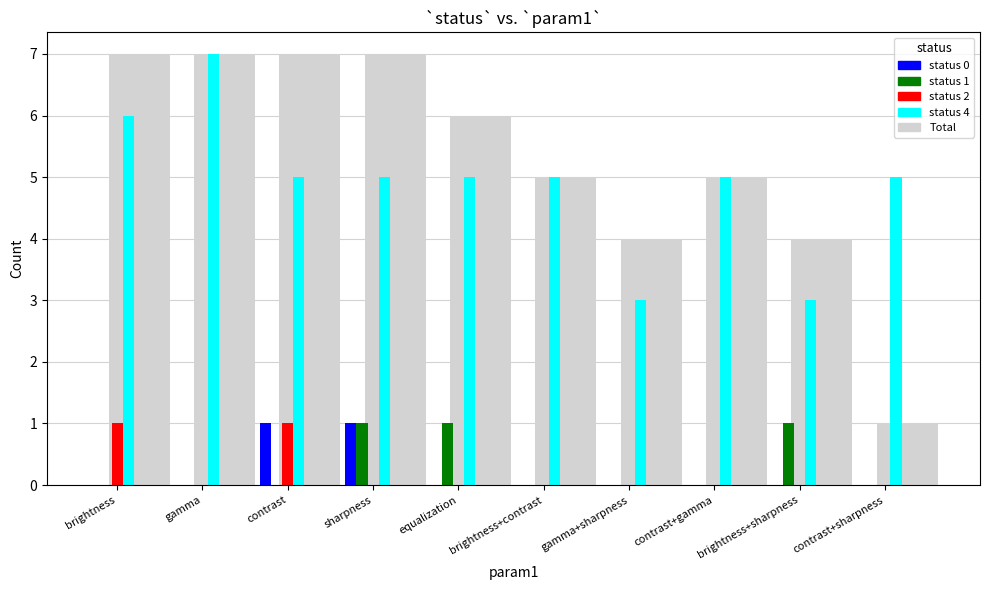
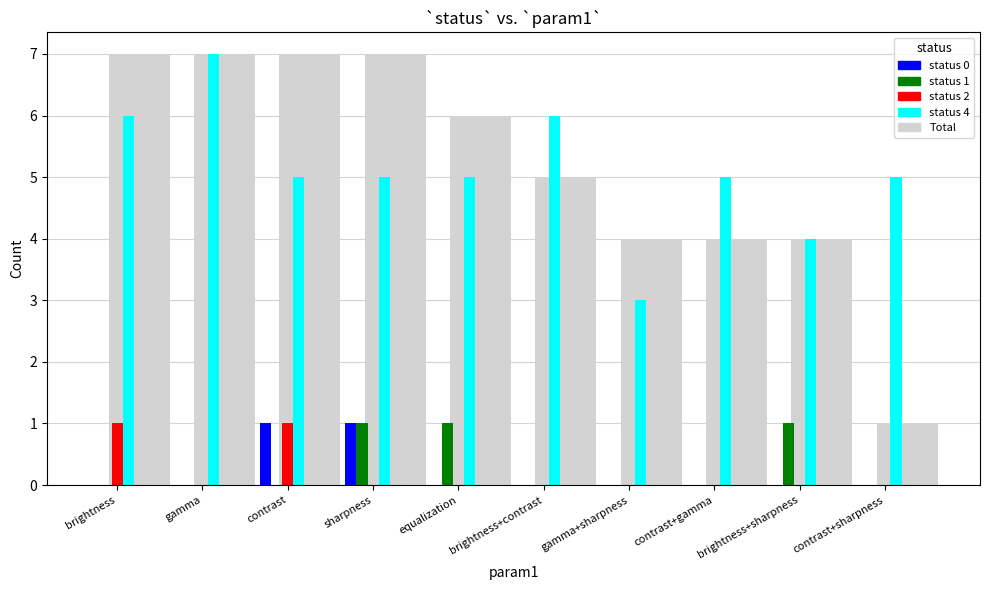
status 4, brightness+contrast: 5 -> 6
Total, contrast+gamma: 5 -> 4
status 4, brightness+sharpness: 3 -> 4
